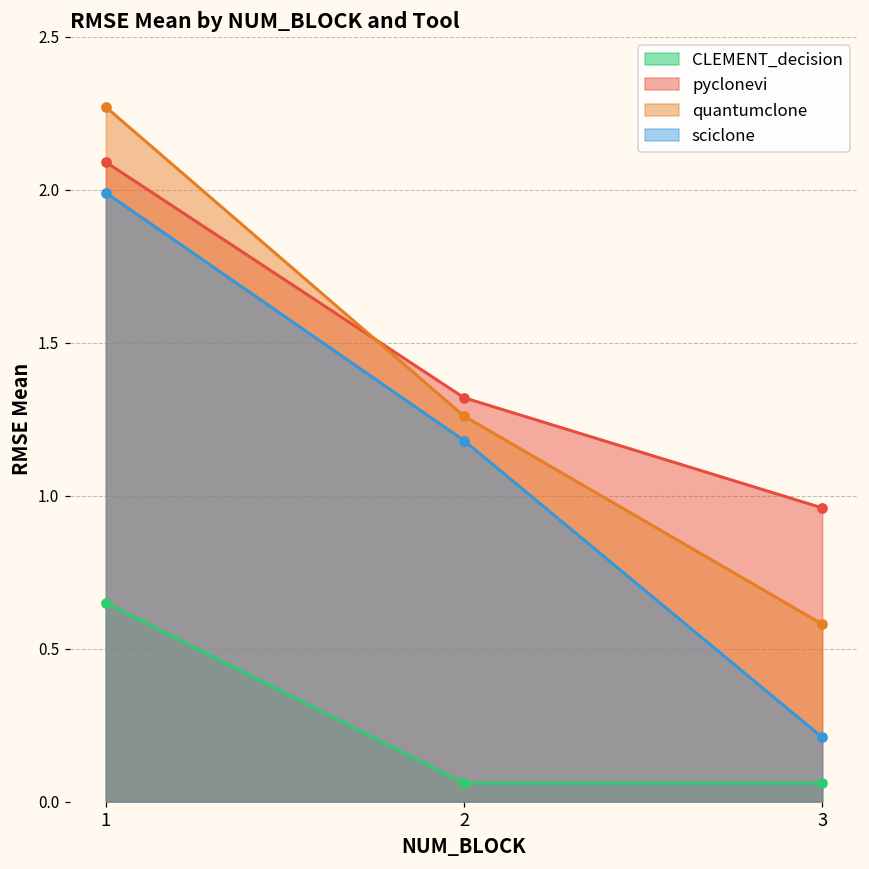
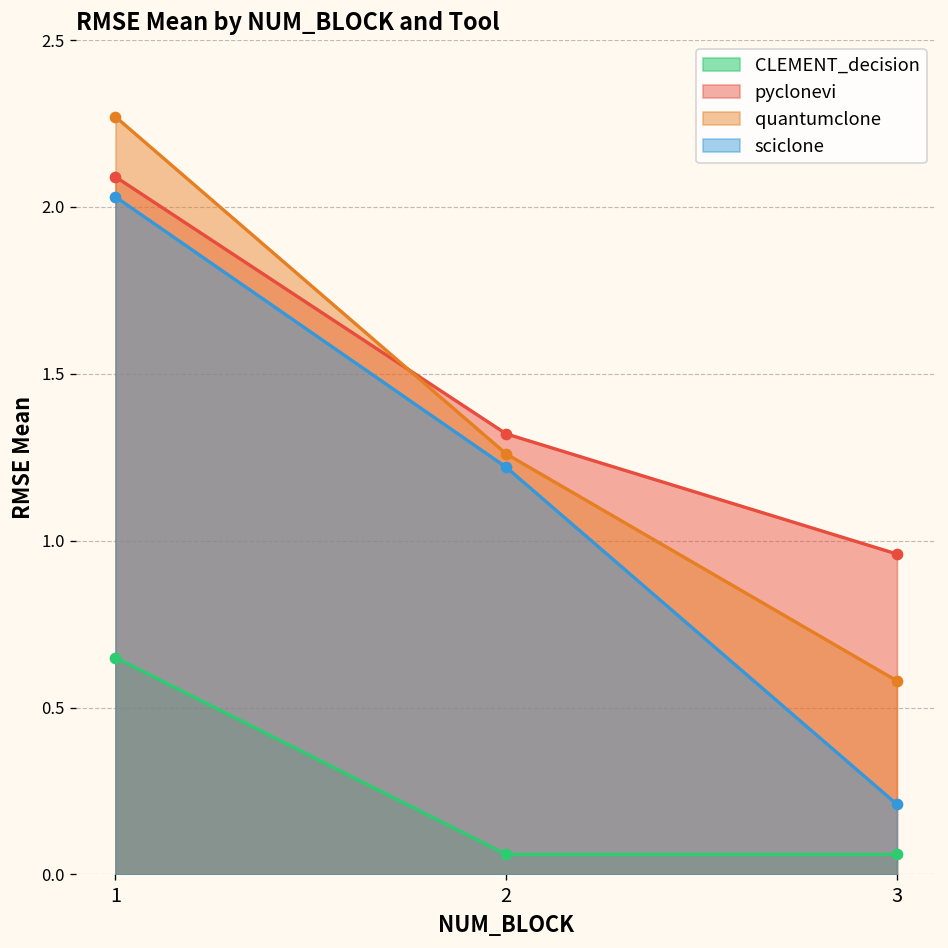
sciclone, 1: 1.99 -> 2.03
sciclone, 2: 1.18 -> 1.22
